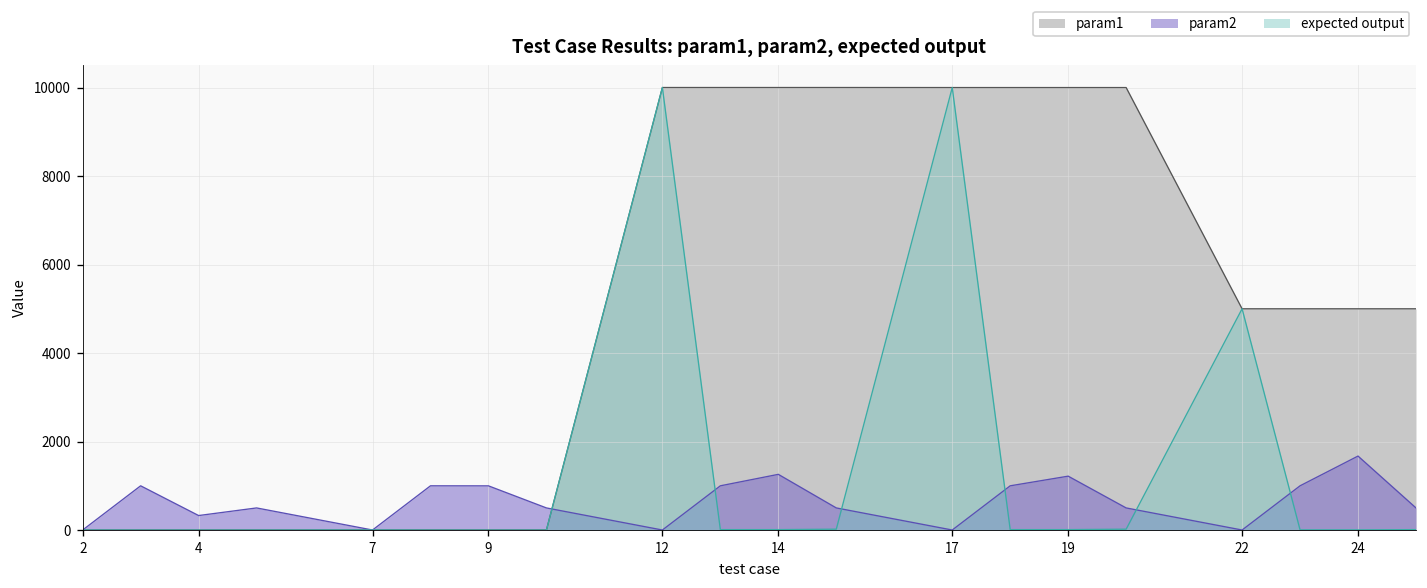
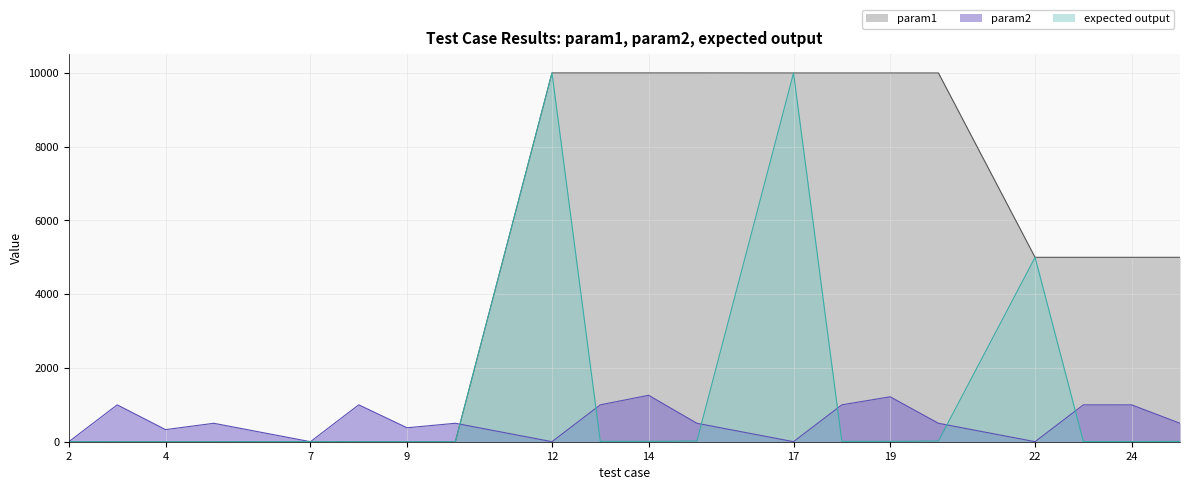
param2, 9: 1000 -> 400
param2, 24: 1700 -> 1000
